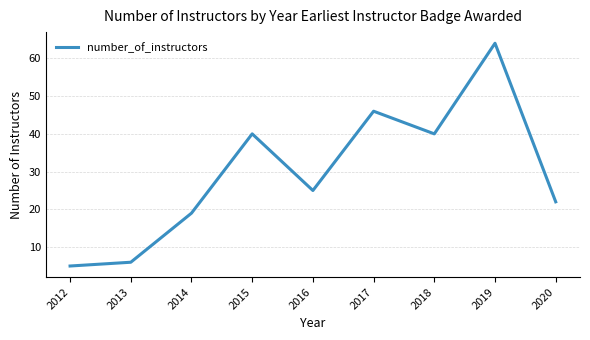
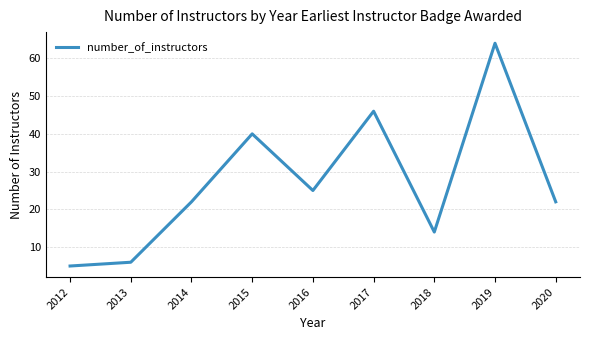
2014: 19 -> 22
2018: 40 -> 14
